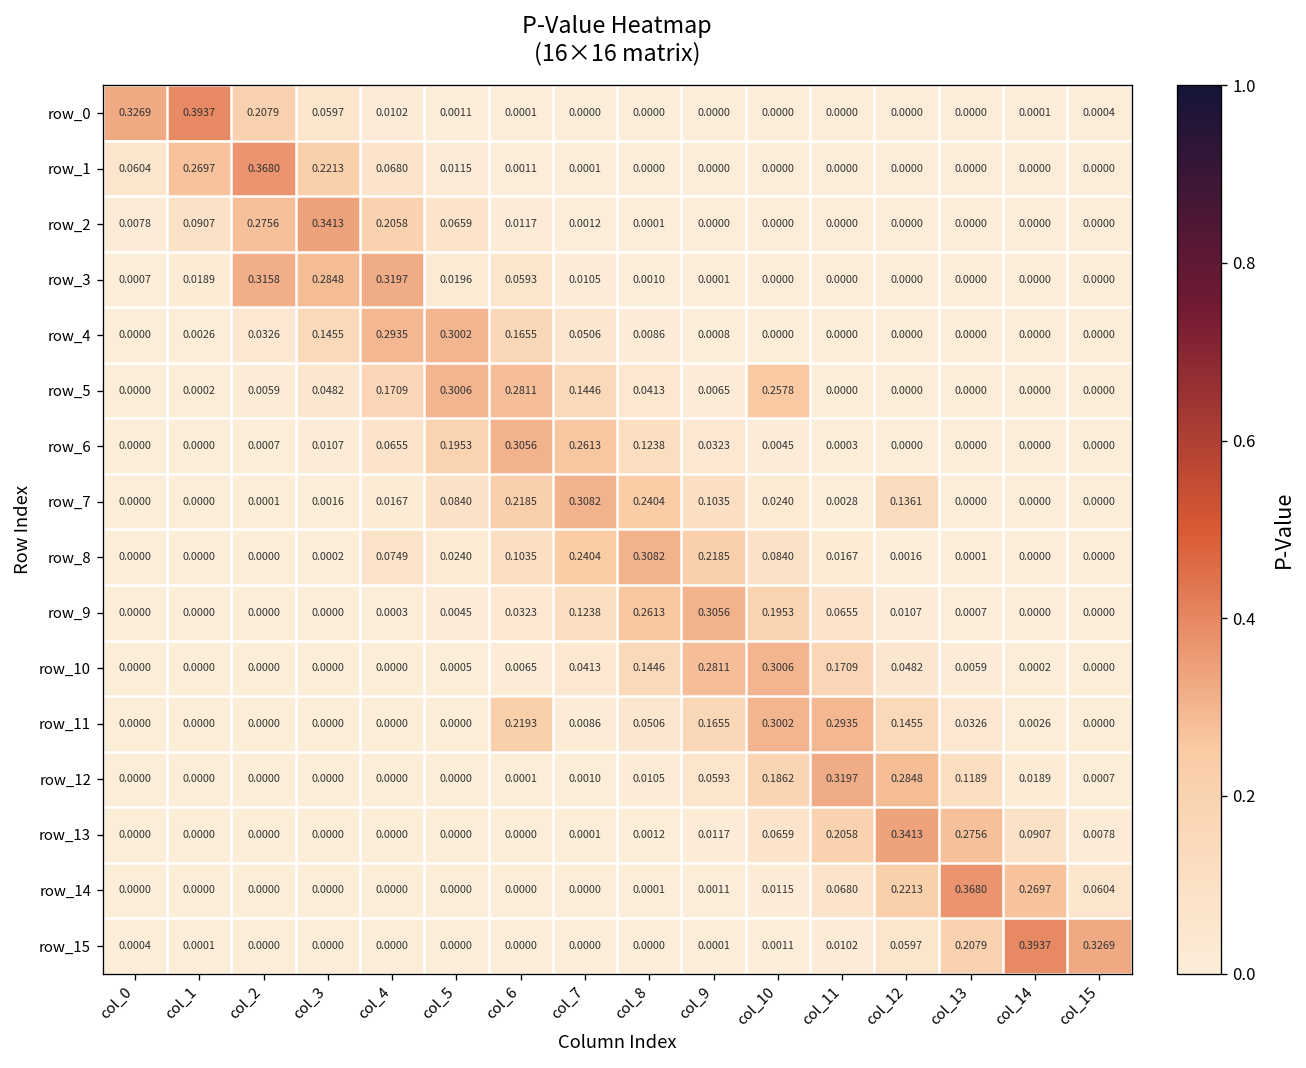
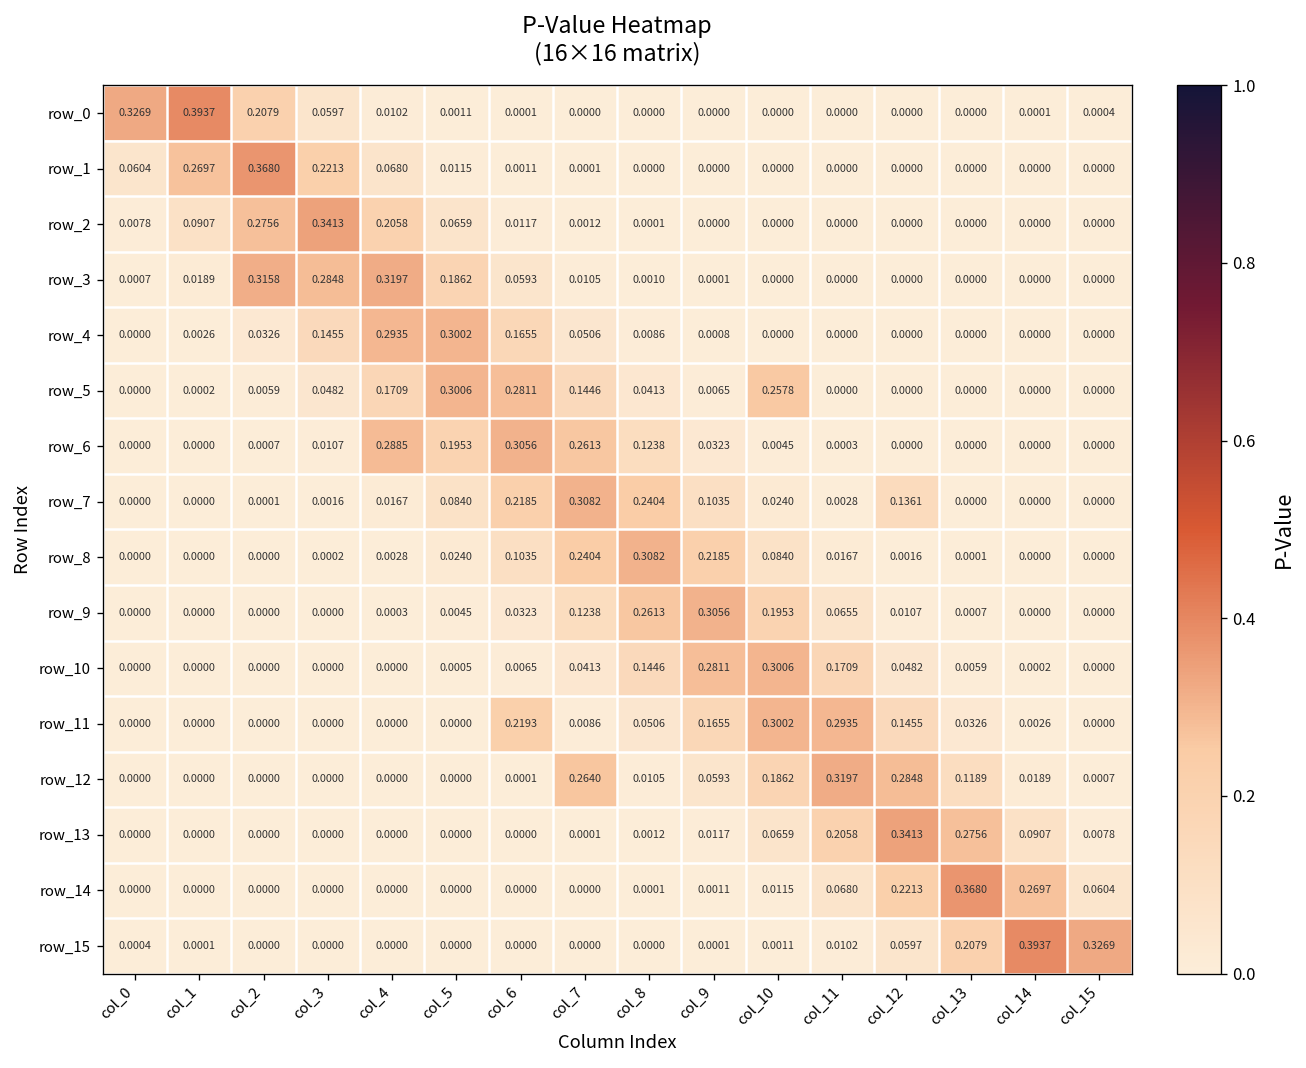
row_3, col_5: 0.0196 -> 0.1862
row_6, col_4: 0.0655 -> 0.2885
row_8, col_4: 0.0749 -> 0.0028
row_12, col_7: 0.0010 -> 0.2640
